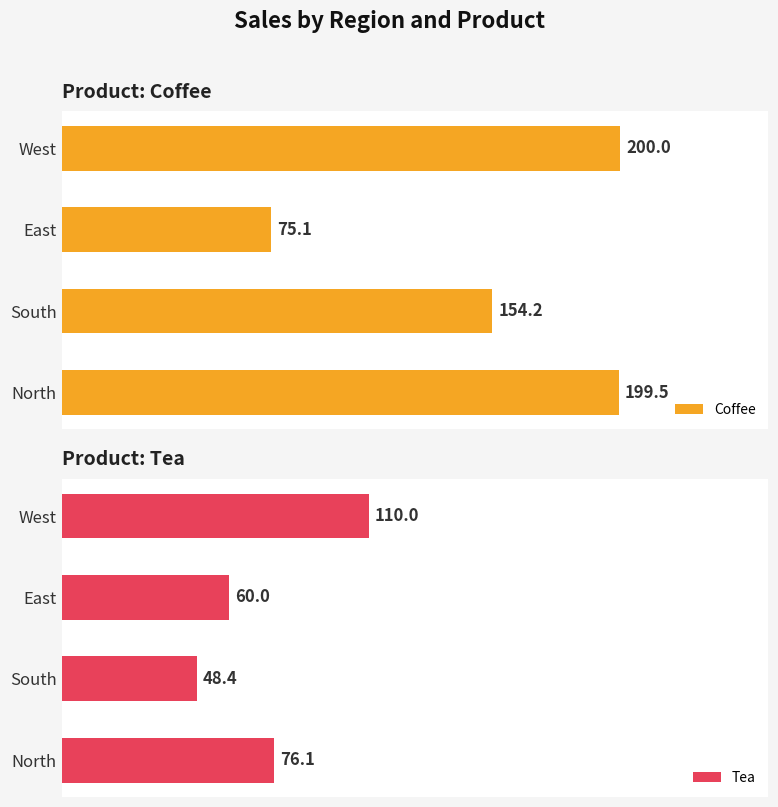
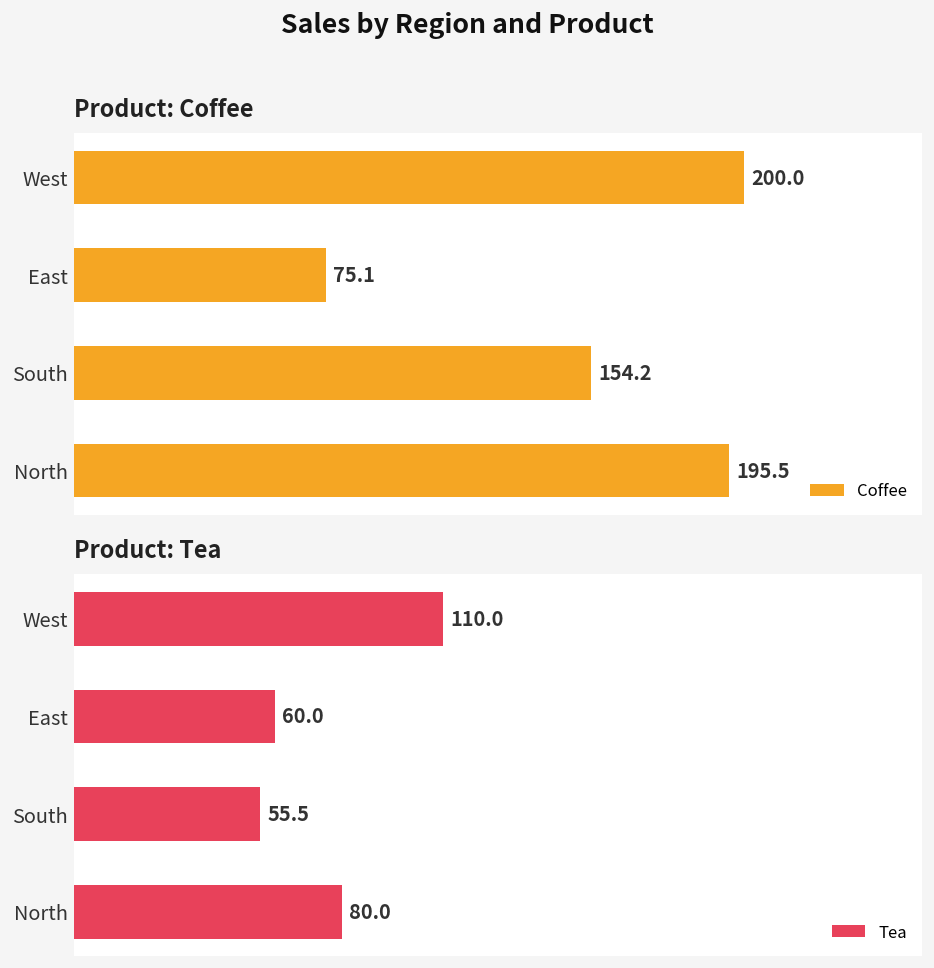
Product: Coffee, North: 199.5 -> 195.5
Product: Tea, South: 48.4 -> 55.5
Product: Tea, North: 76.1 -> 80.0
